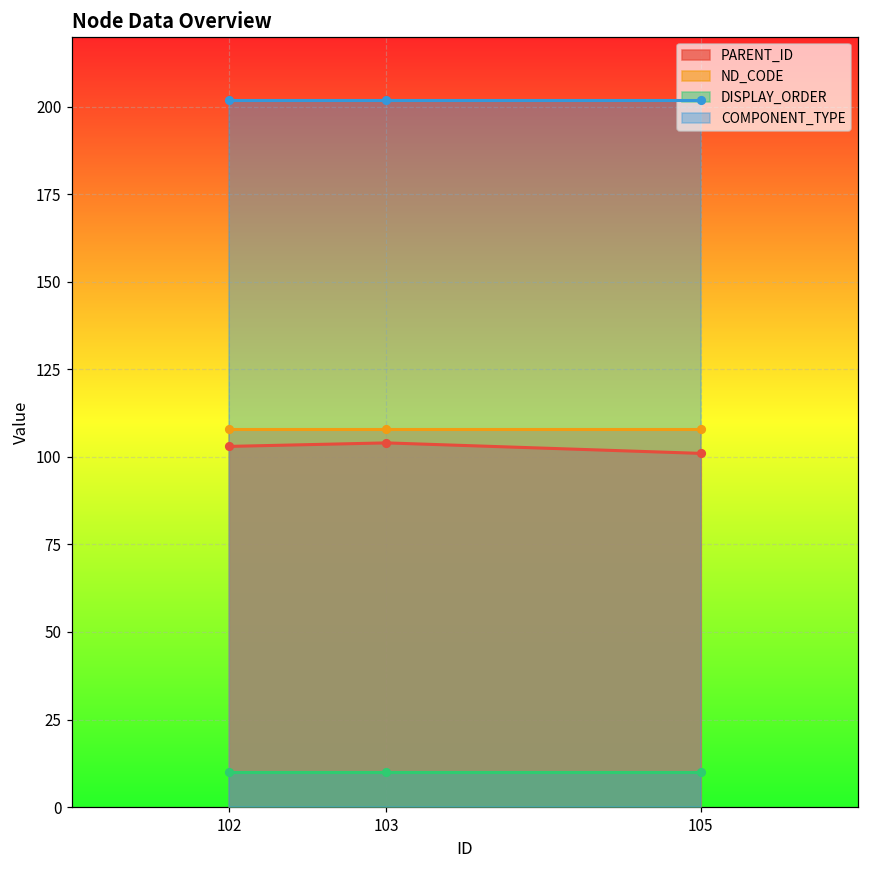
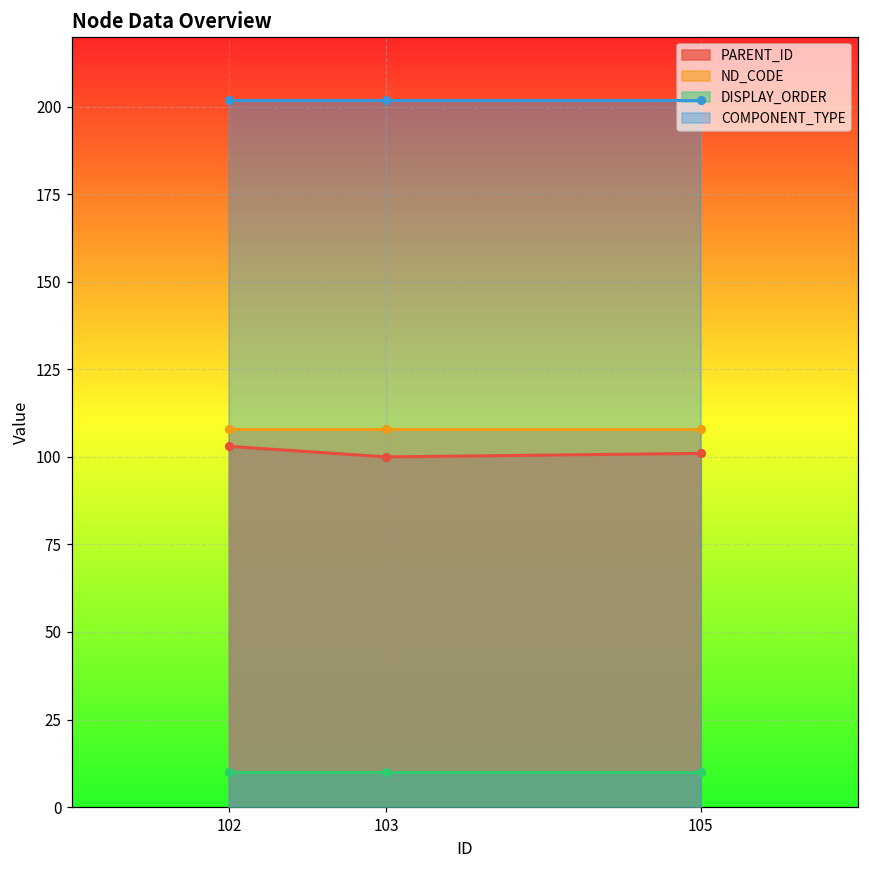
PARENT_ID, 103: 104 -> 100
